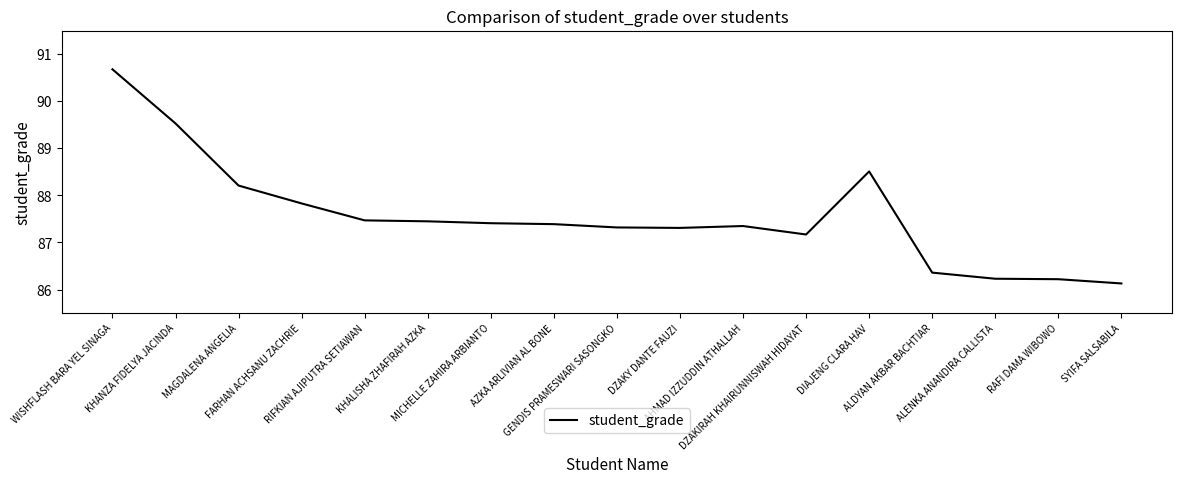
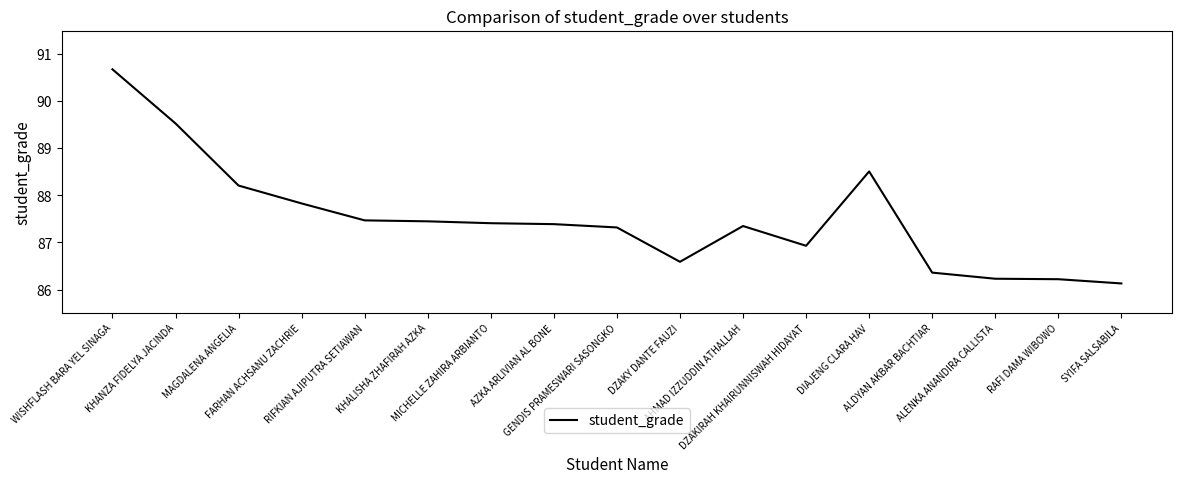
DZAKY DANTE FAUZI: 87.3 -> 86.6
DZAKIRAH KHAIRUNNISWAH HIDAYAT: 87.2 -> 86.9
